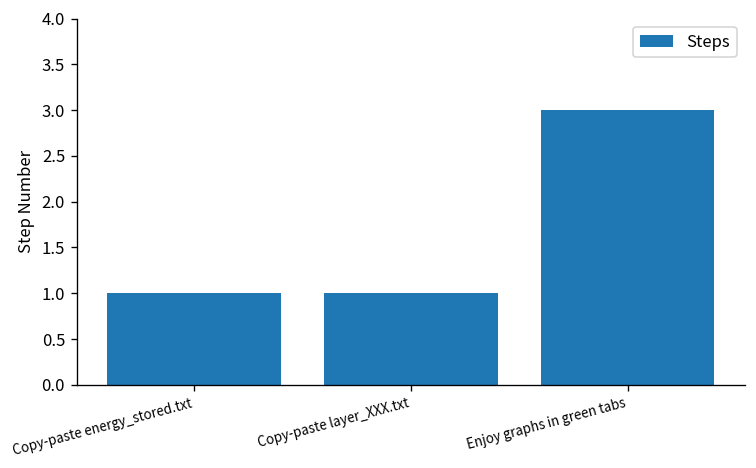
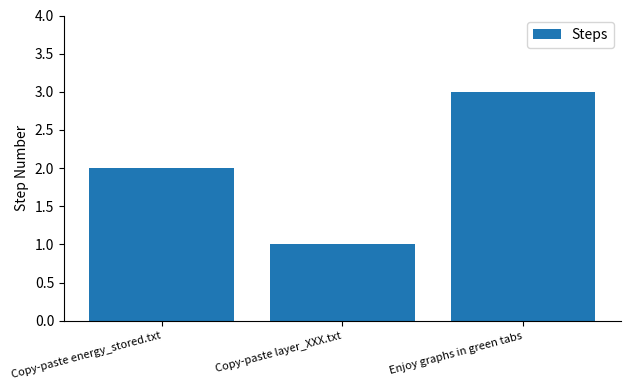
Copy-paste energy_stored.txt: 1 -> 2
